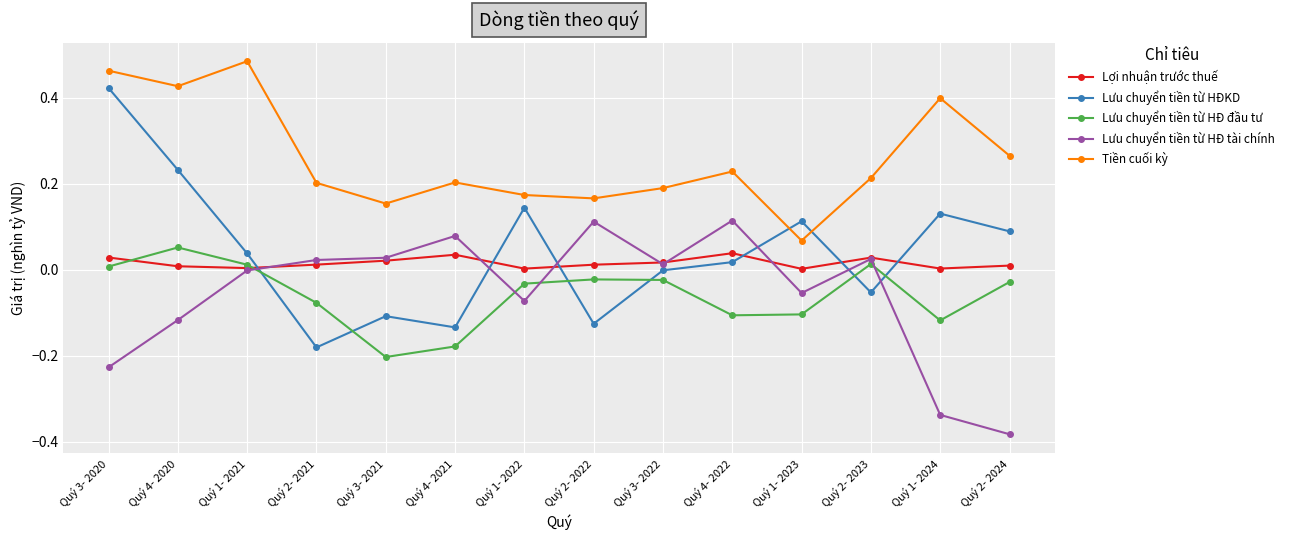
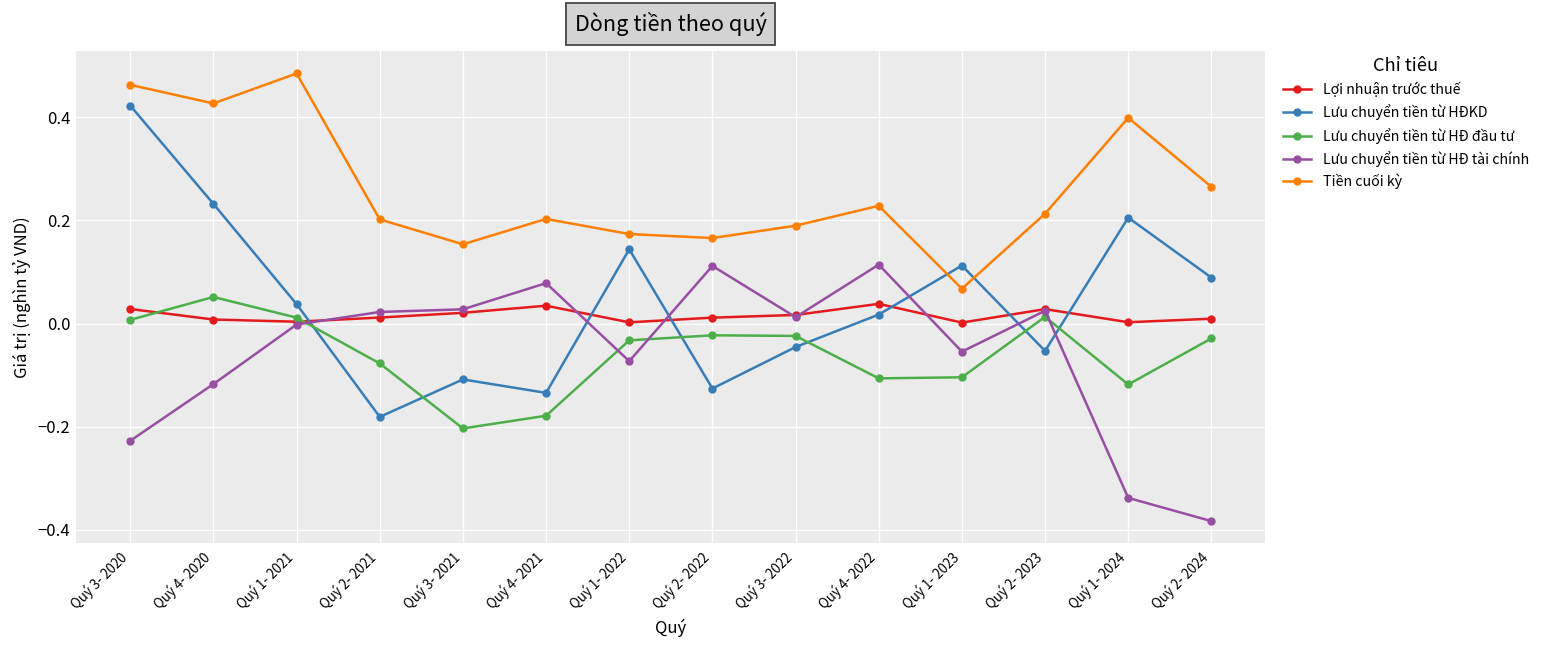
Lưu chuyển tiền từ HĐKD, Quý 3- 2022: 0.00 -> -0.05
Lưu chuyển tiền từ HĐKD, Quý 1- 2024: 0.13 -> 0.21
